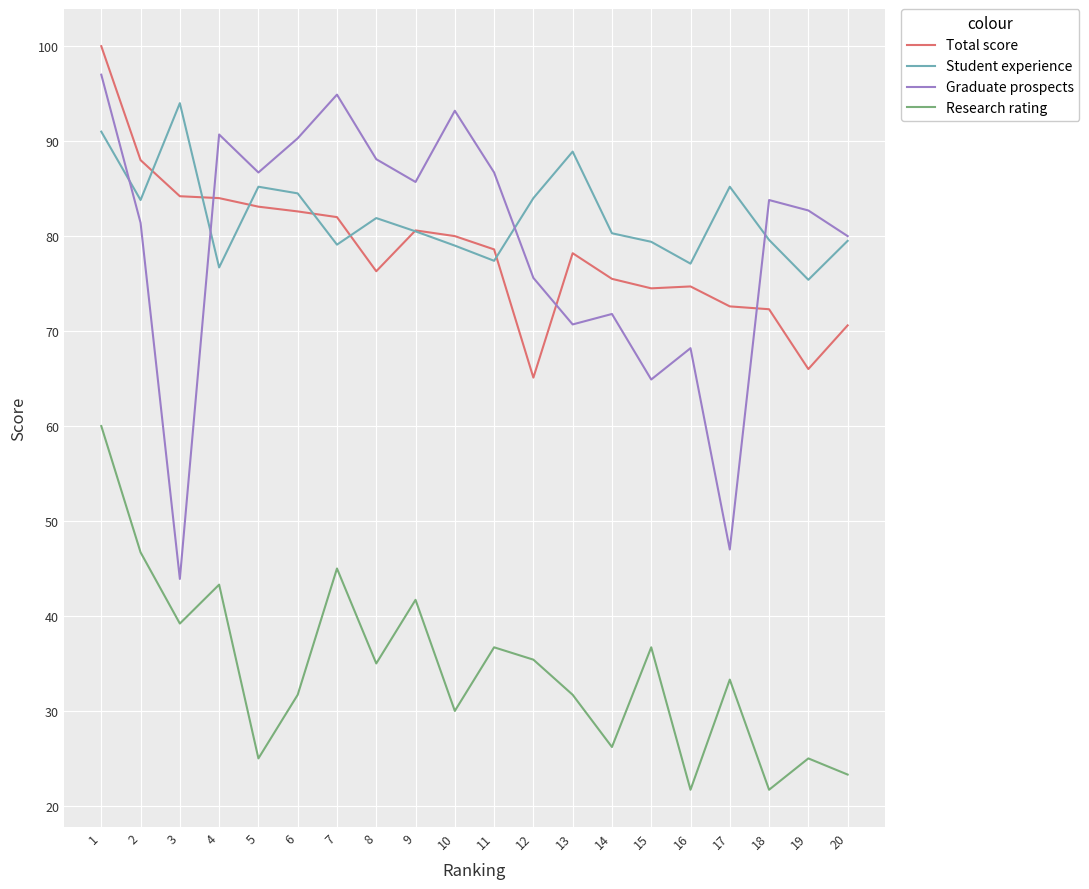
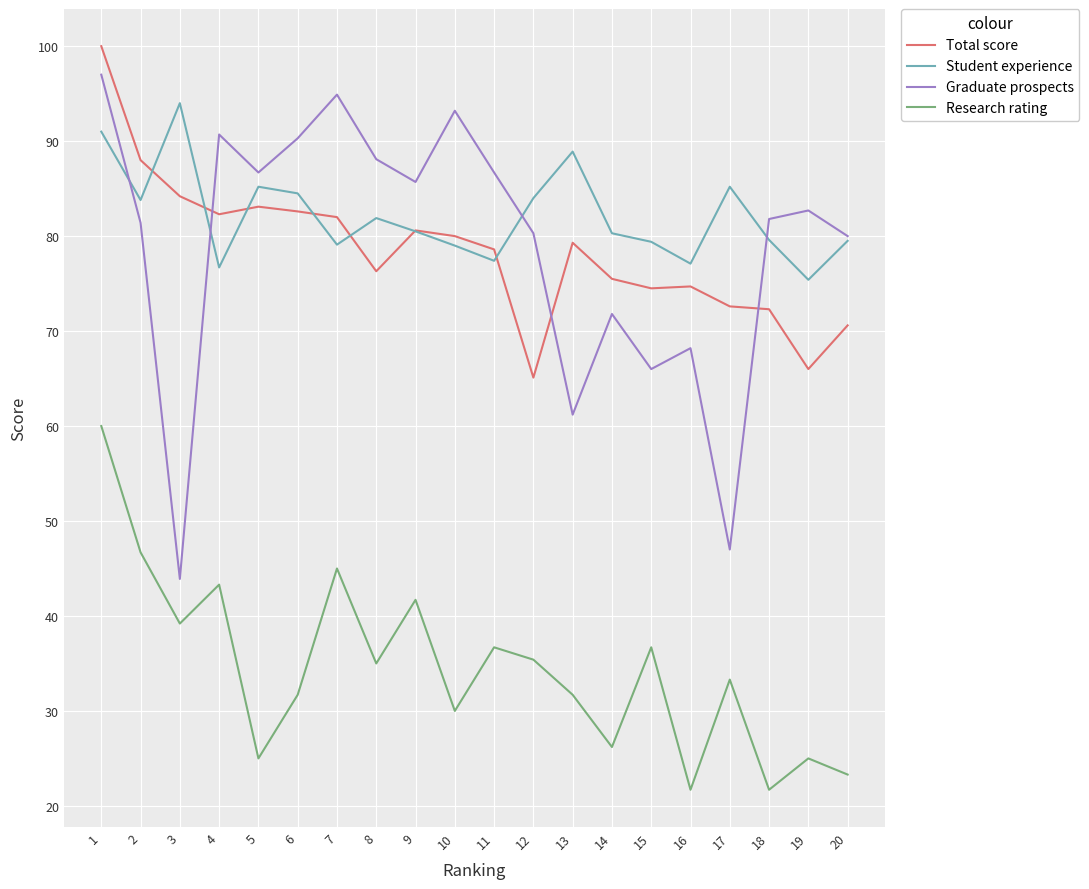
Total score, 4: 84 -> 82
Graduate prospects, 12: 76 -> 80
Total score, 13: 78 -> 79
Graduate prospects, 13: 71 -> 61
Graduate prospects, 15: 65 -> 66
Graduate prospects, 18: 84 -> 82
